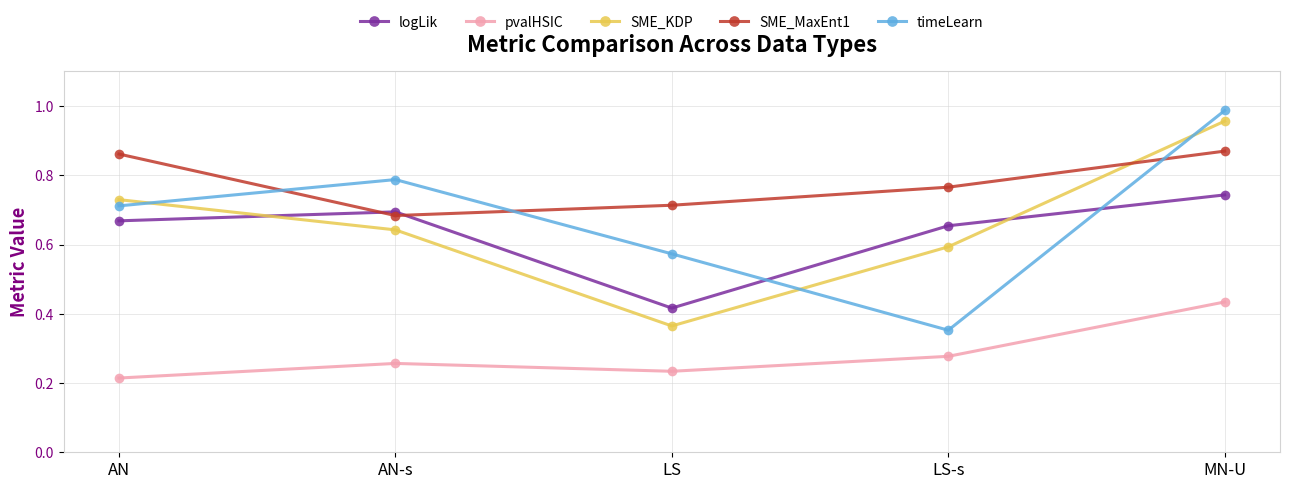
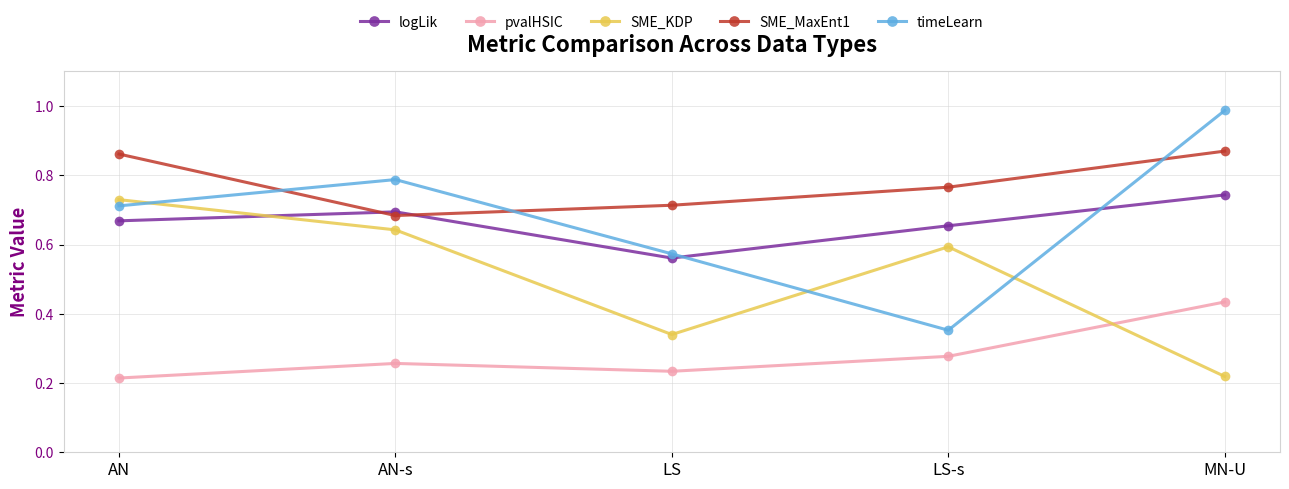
logLik, LS: 0.42 -> 0.56
SME_KDP, LS: 0.36 -> 0.34
SME_KDP, MN-U: 0.96 -> 0.22
